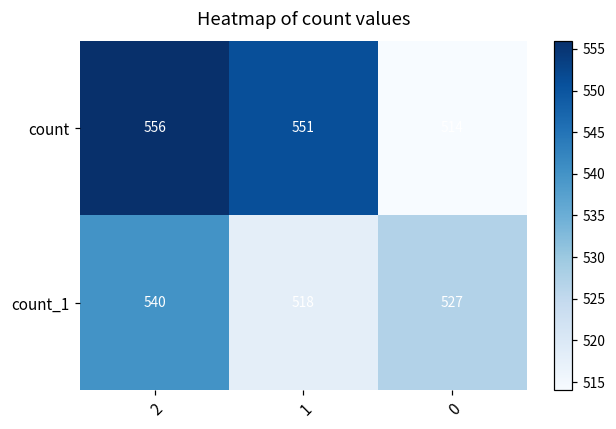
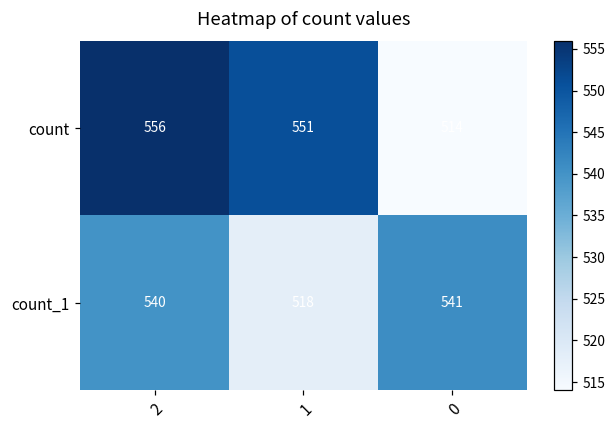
count_1, 0: 527 -> 541
